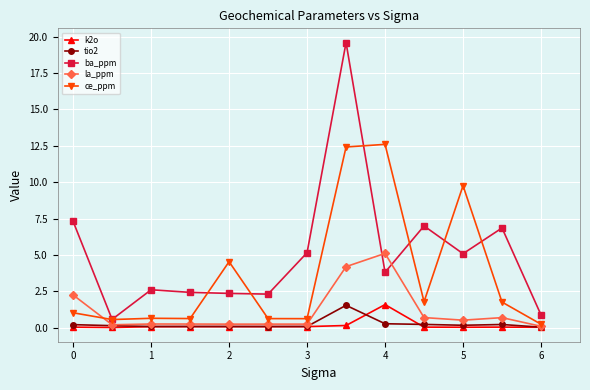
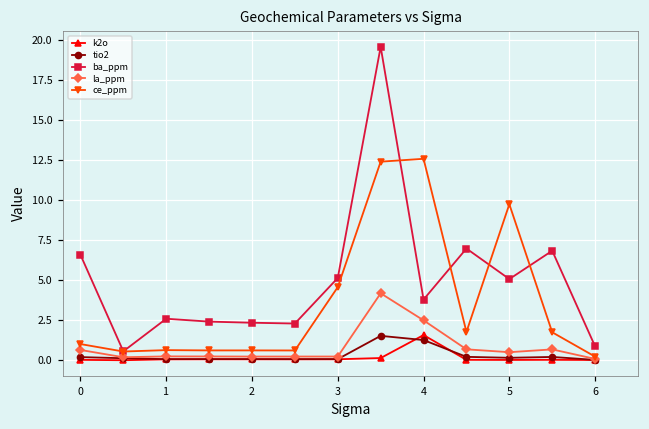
ba_ppm, 0: 7.3 -> 6.6
la_ppm, 0: 2.2 -> 0.6
ce_ppm, 2: 4.5 -> 0.6
ce_ppm, 3: 0.6 -> 4.6
tio2, 4: 0.3 -> 1.3
la_ppm, 4: 5.1 -> 2.5
